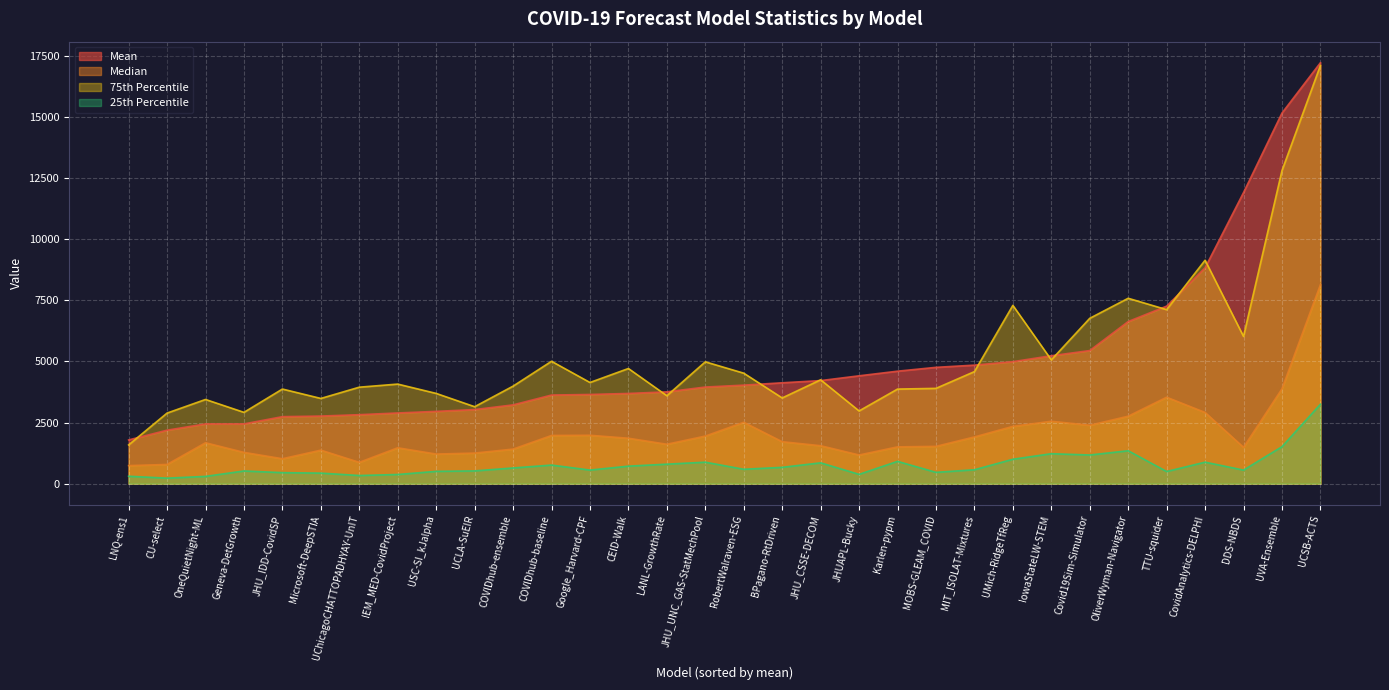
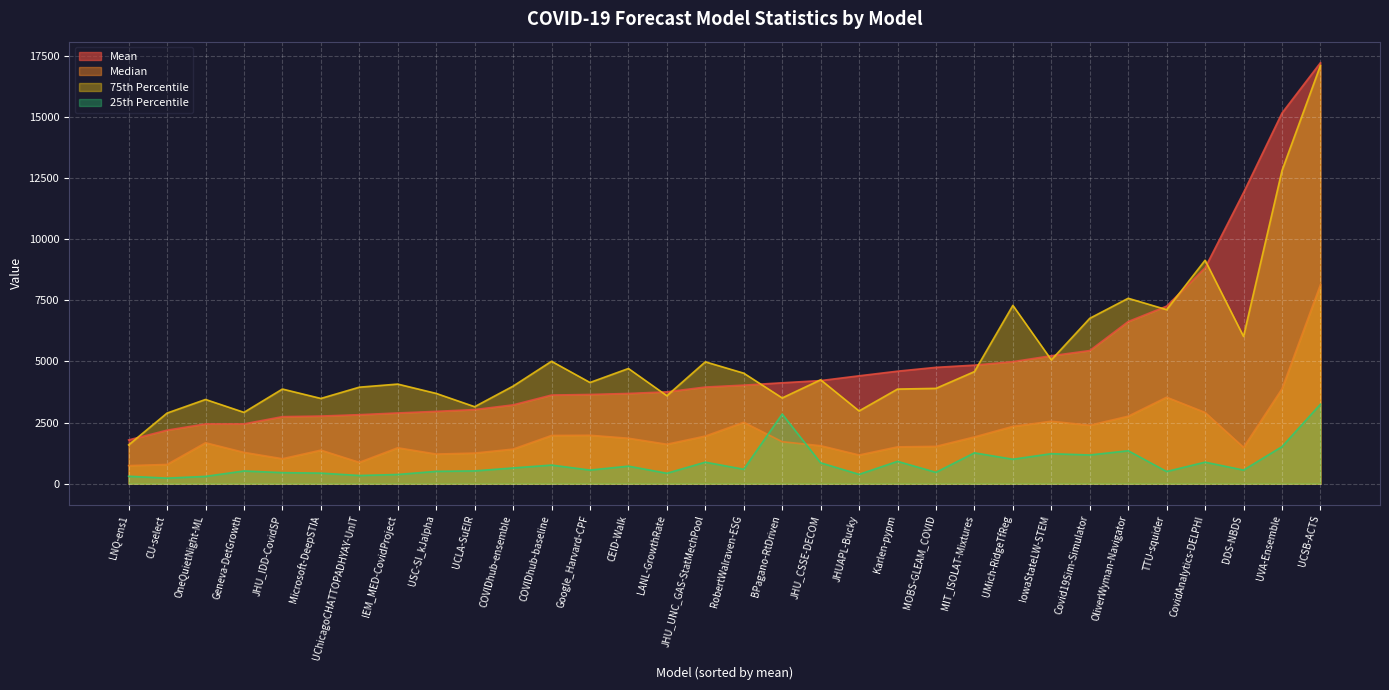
25th Percentile, LANL-GrowthRate: 800 -> 400
25th Percentile, BPagano-RtDriven: 700 -> 2800
25th Percentile, MIT_ISOLAT-Mixtures: 600 -> 1300
